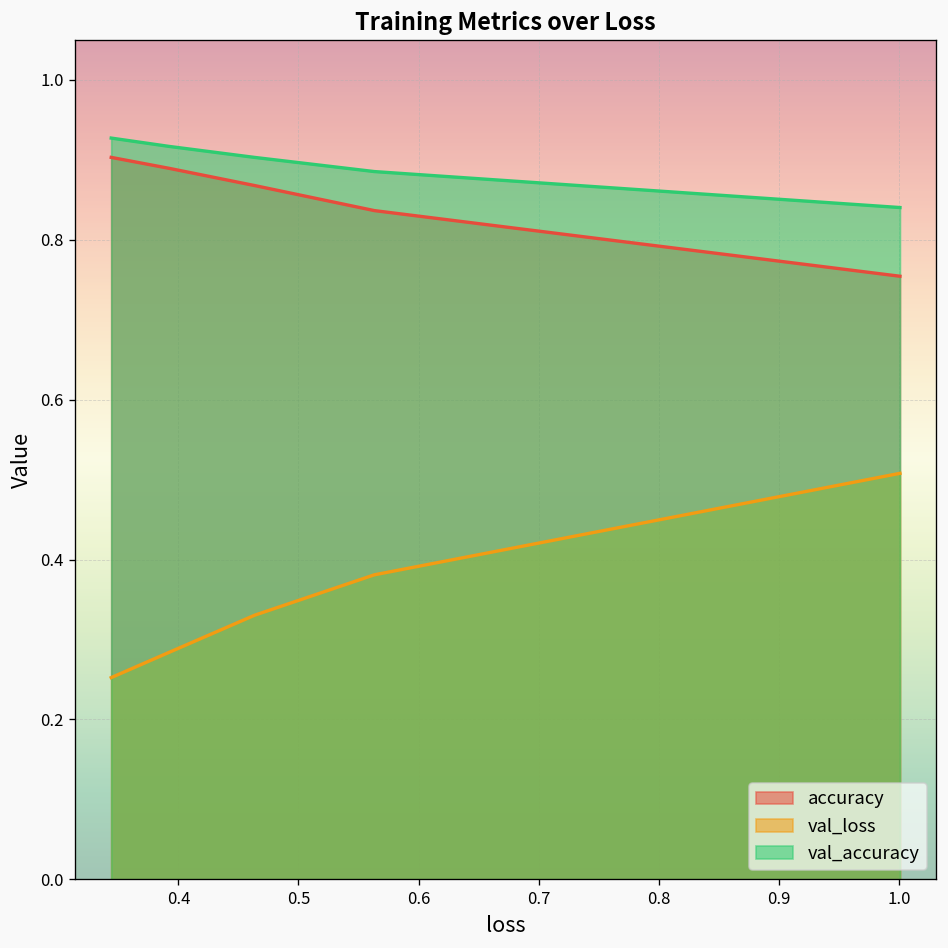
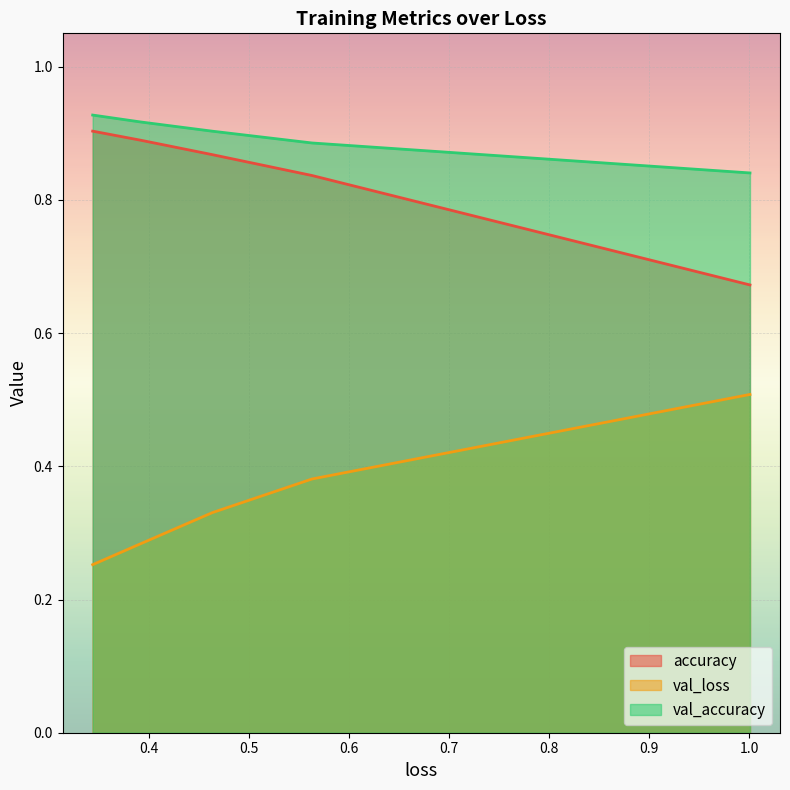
accuracy, 1.0: 0.75 -> 0.67
